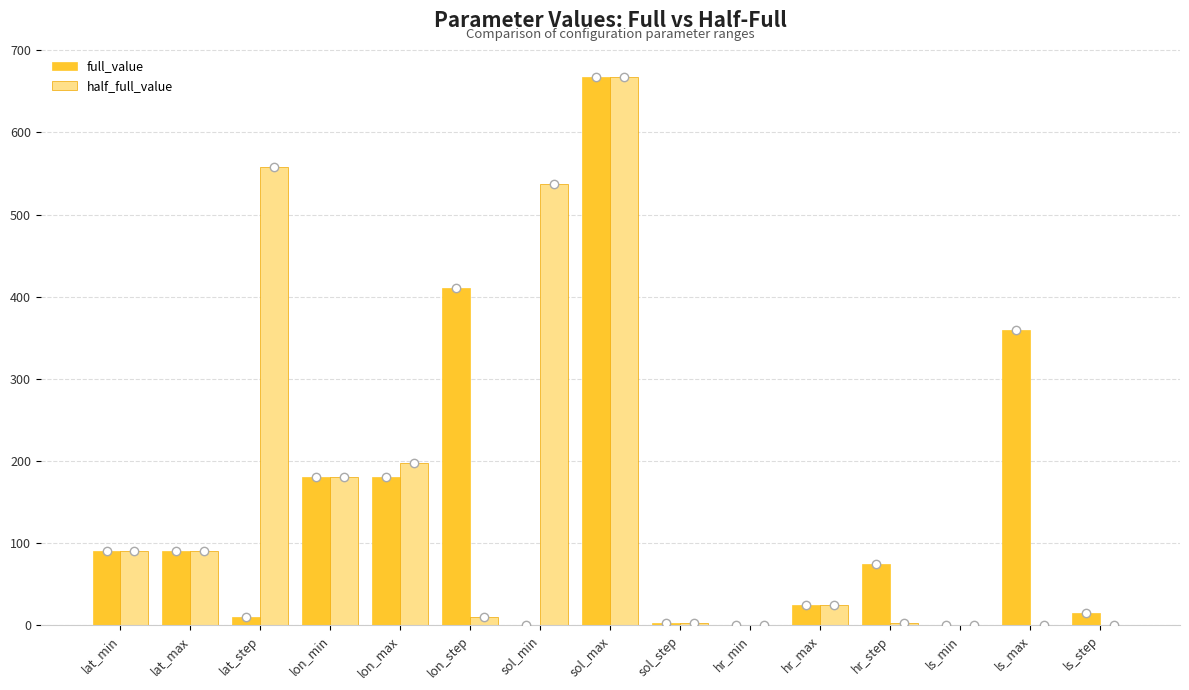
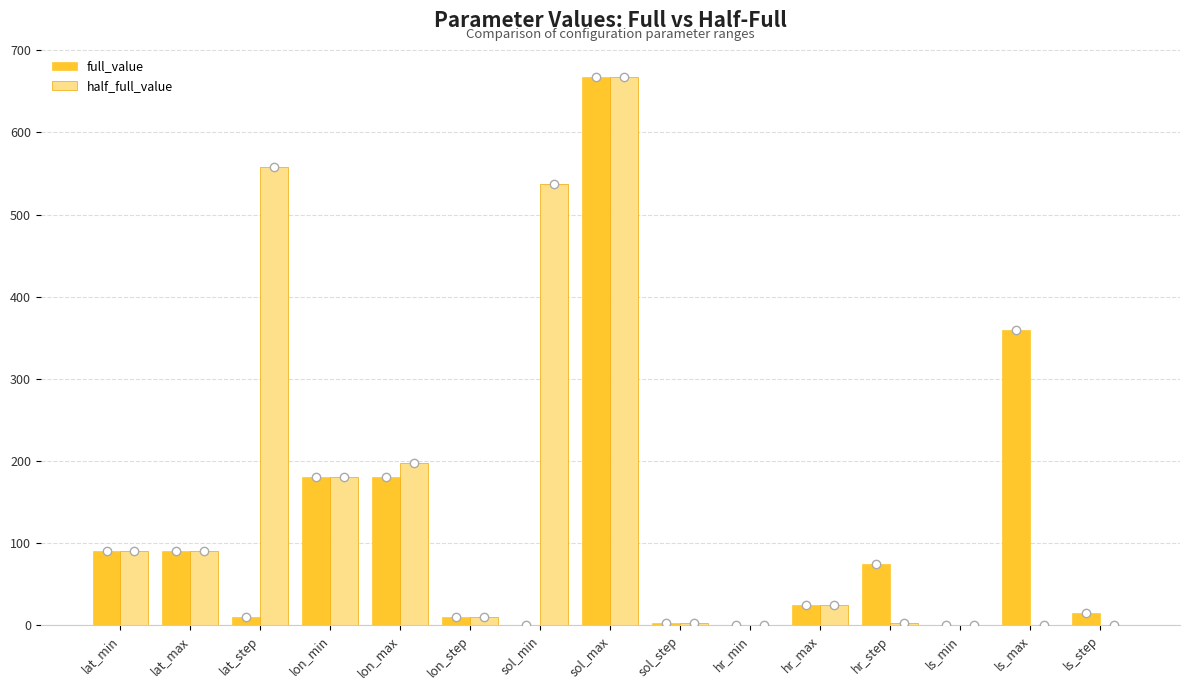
full_value, lon_step: 410 -> 10
